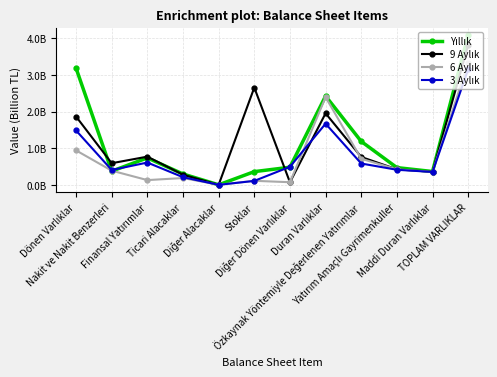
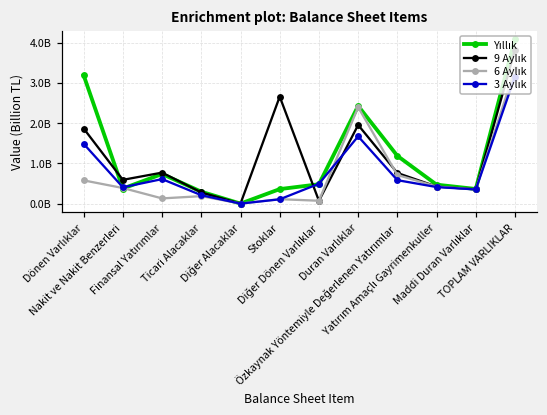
6 Aylık, Dönen Varlıklar: 900000000 -> 600000000
